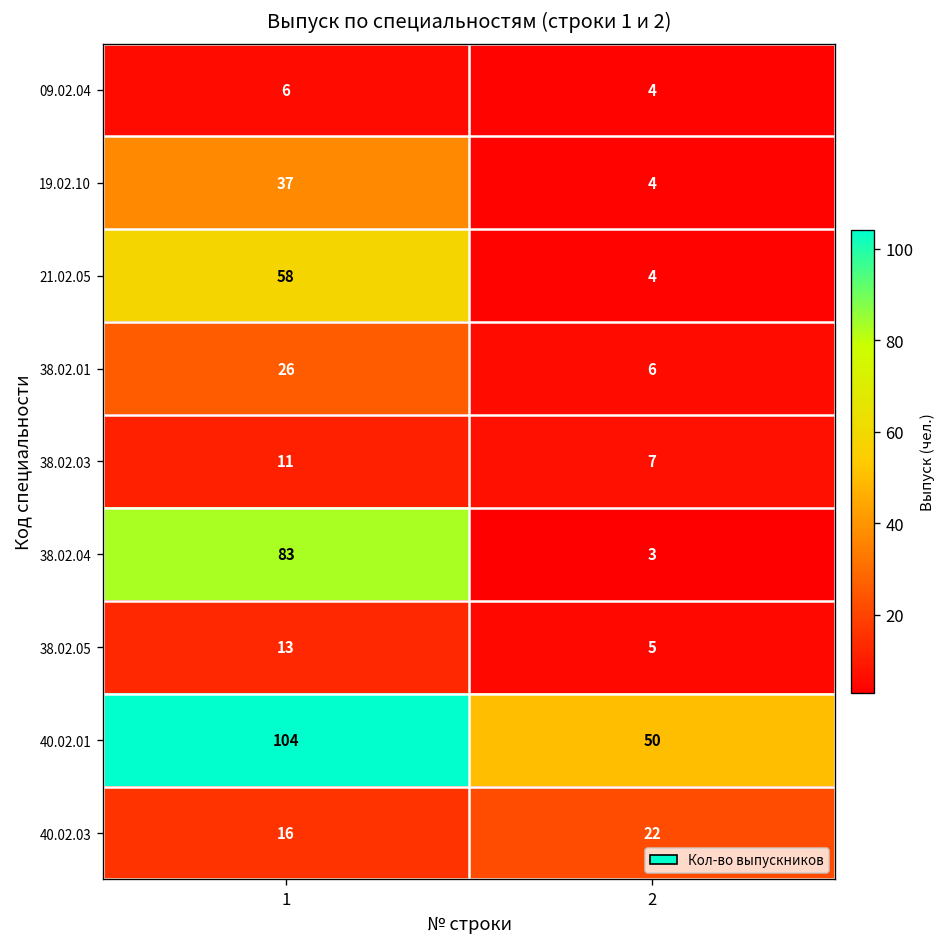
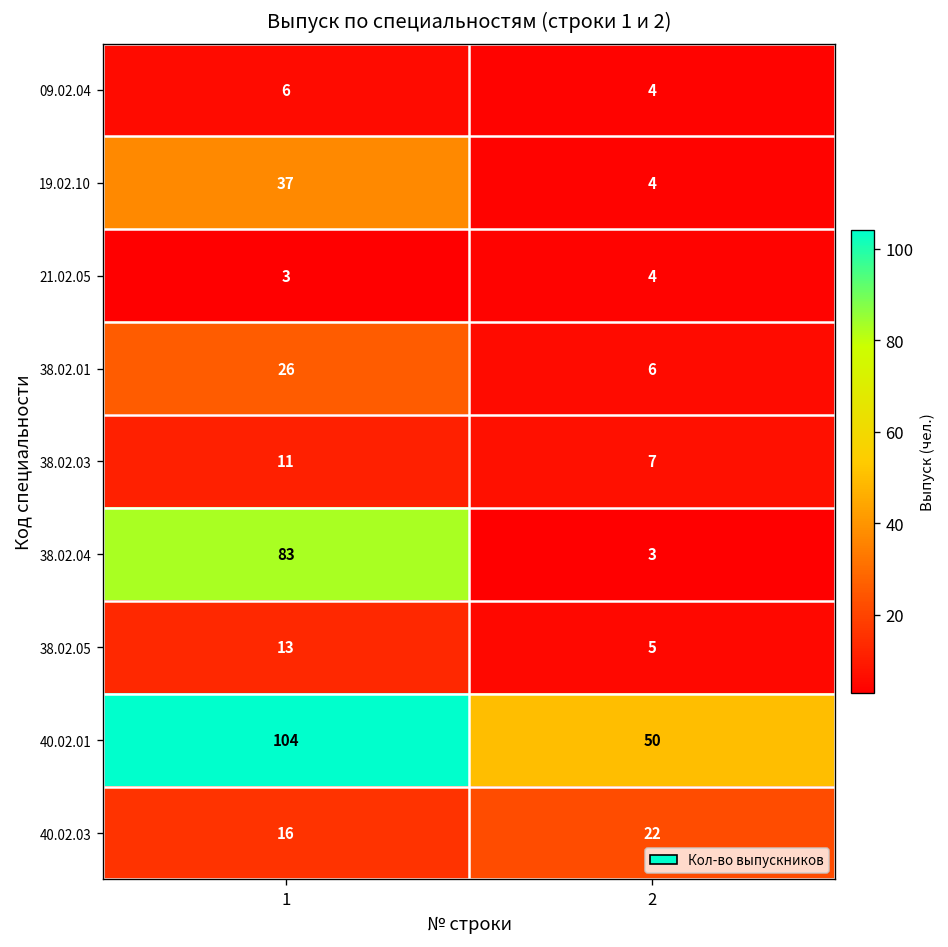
21.02.05, 1: 58 -> 3
